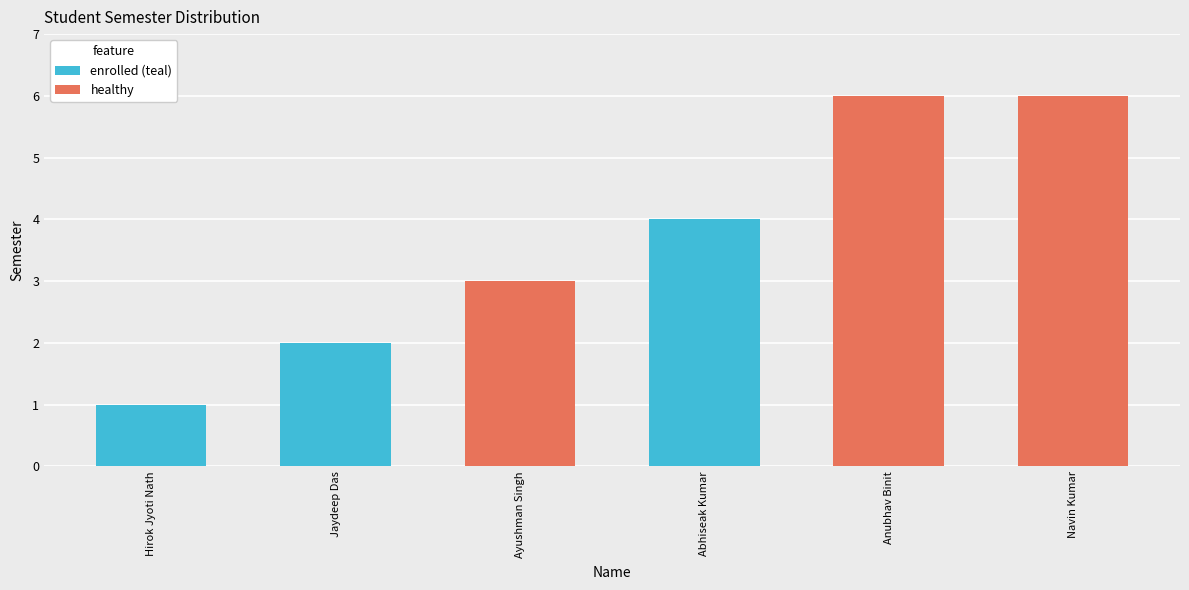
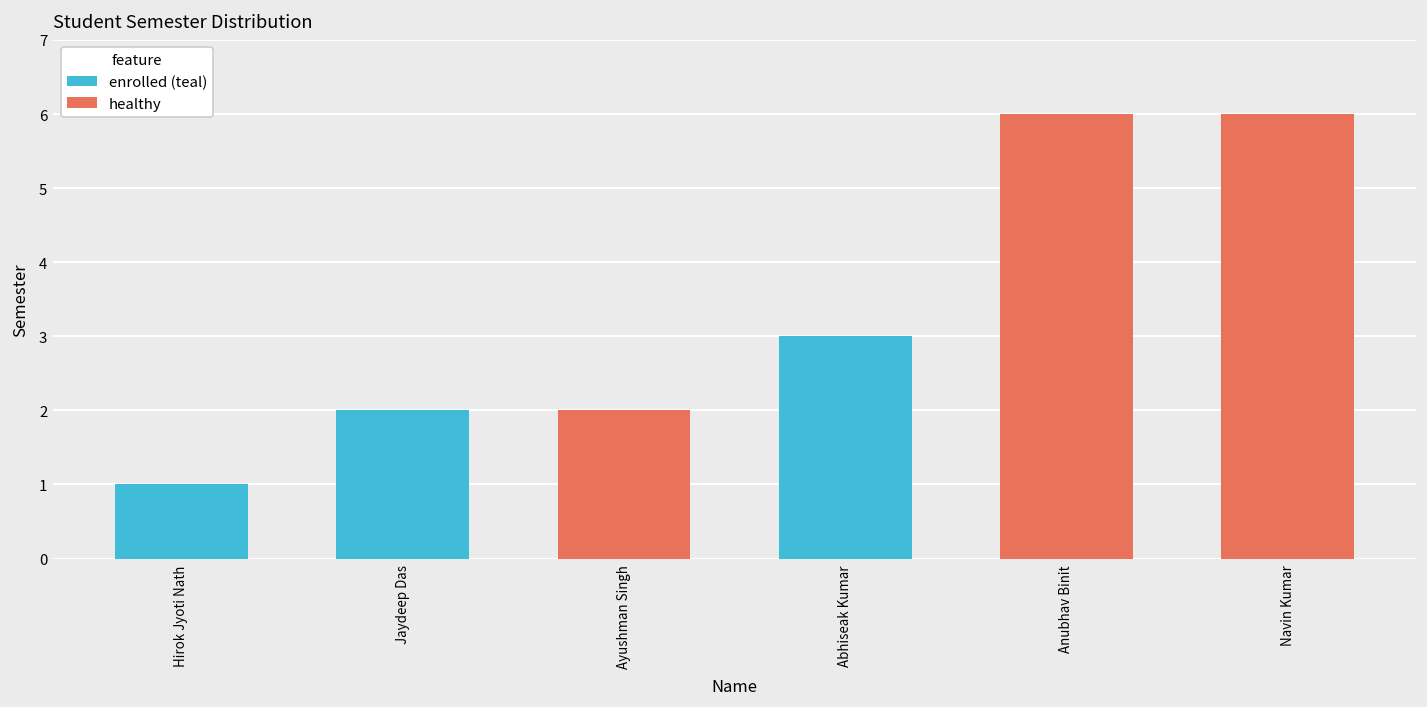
Ayushman Singh: 3 -> 2
Abhiseak Kumar: 4 -> 3
